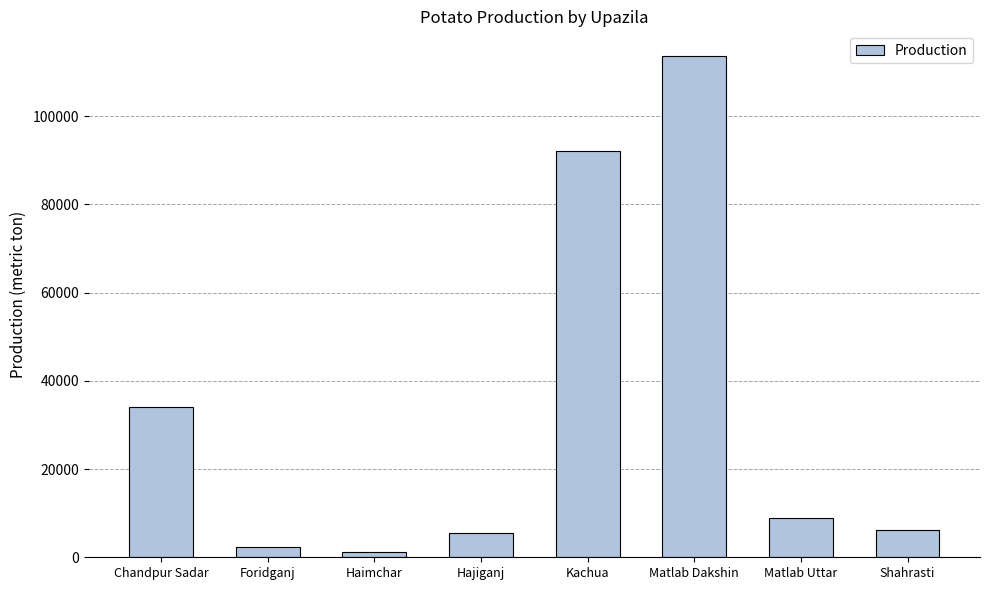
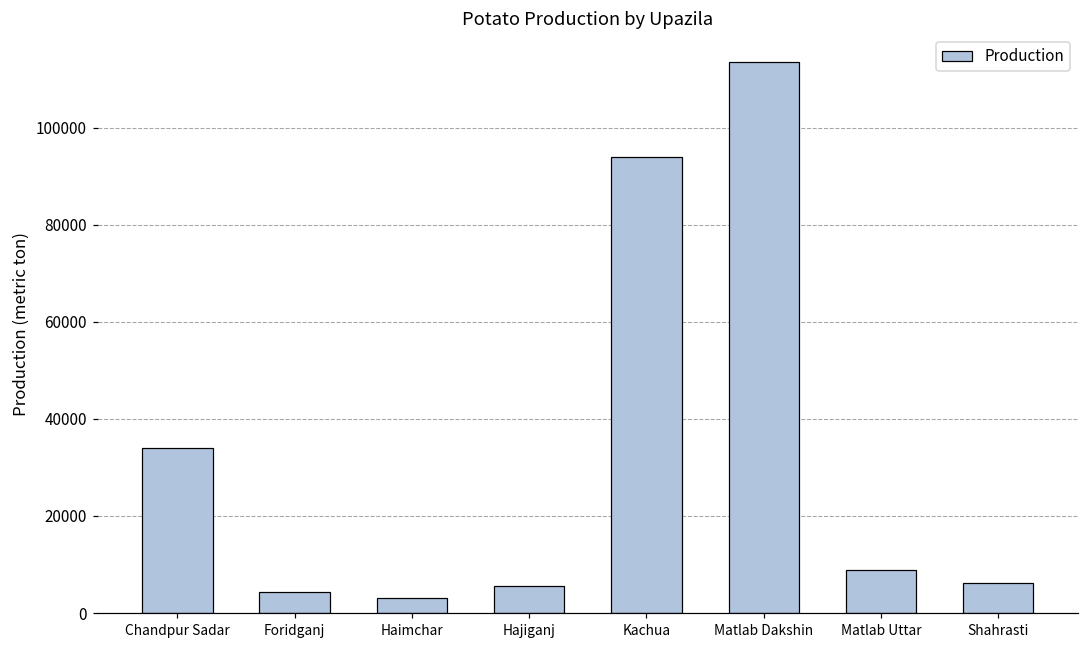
Foridganj: 2000 -> 4000
Haimchar: 1000 -> 3000
Kachua: 92000 -> 94000
